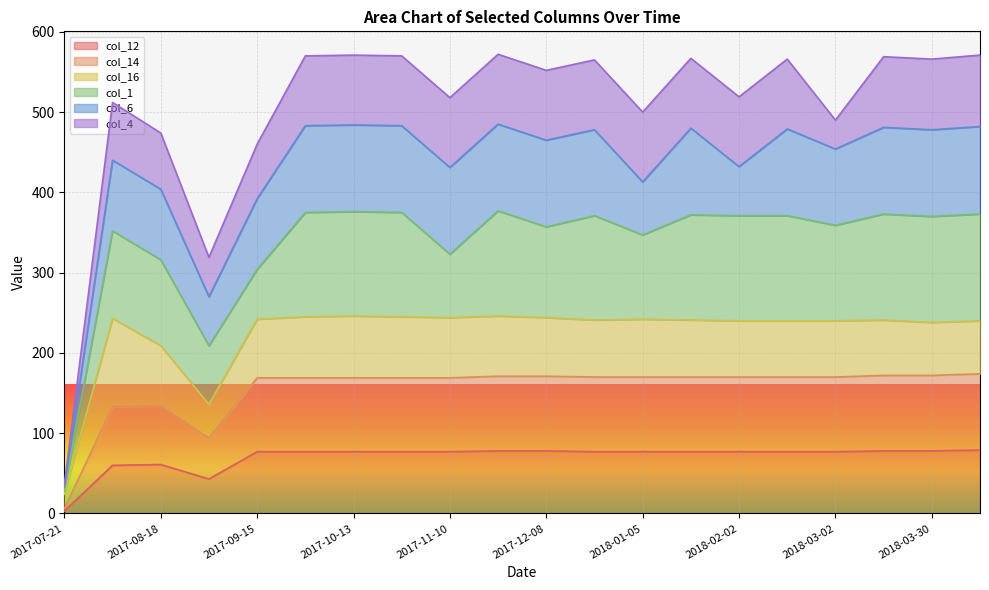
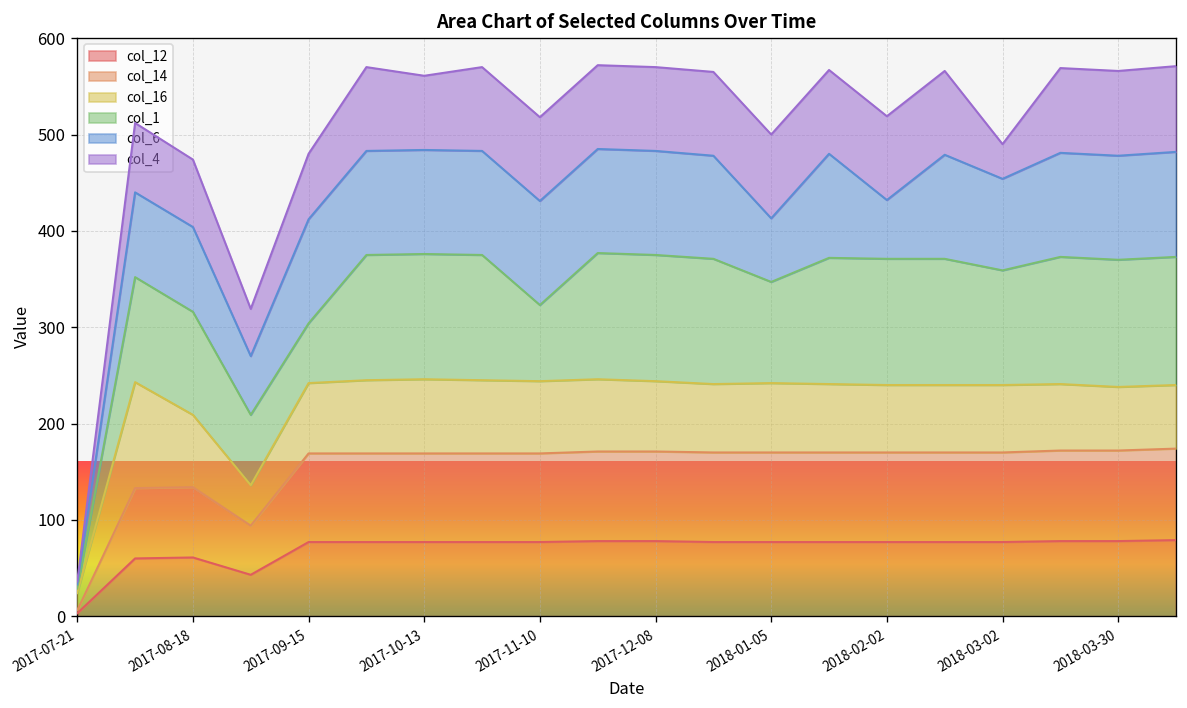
col_6, 2017-09-15: 90 -> 110
col_4, 2017-10-13: 90 -> 80
col_1, 2017-12-08: 110 -> 130
